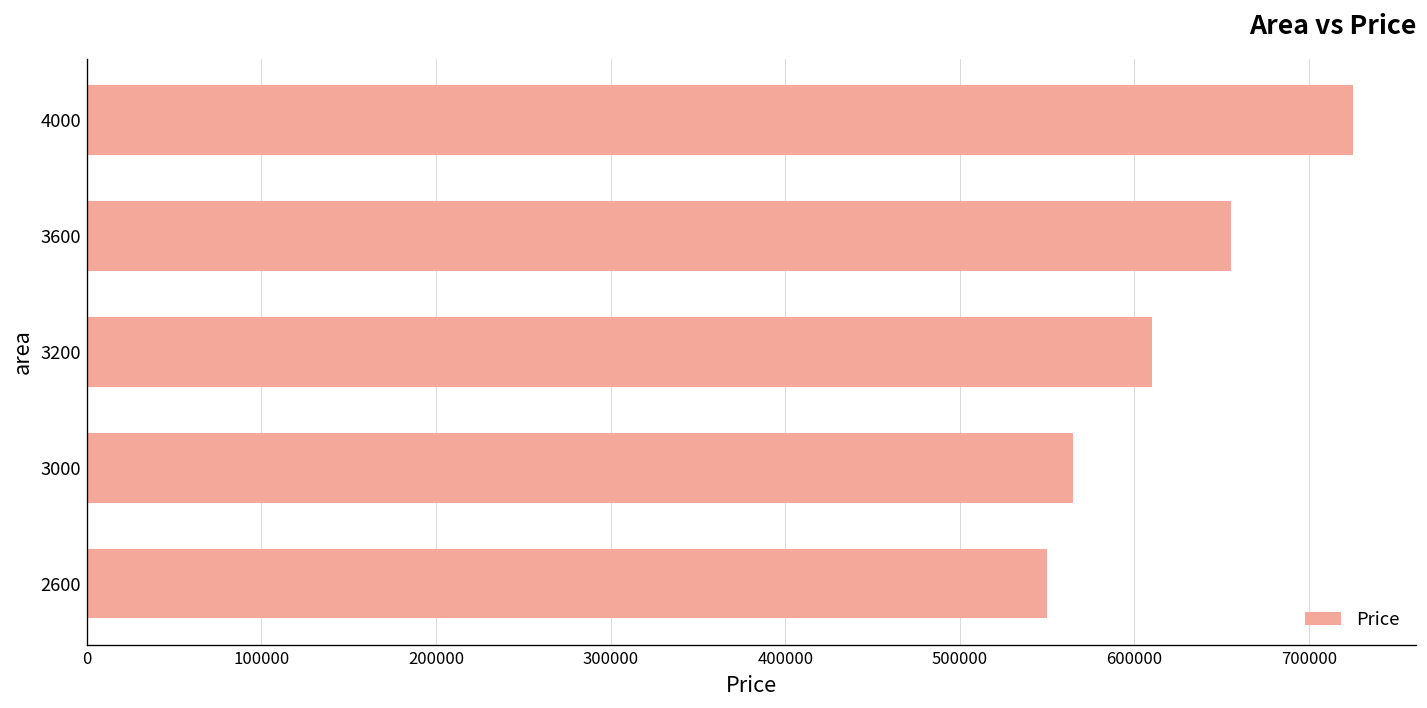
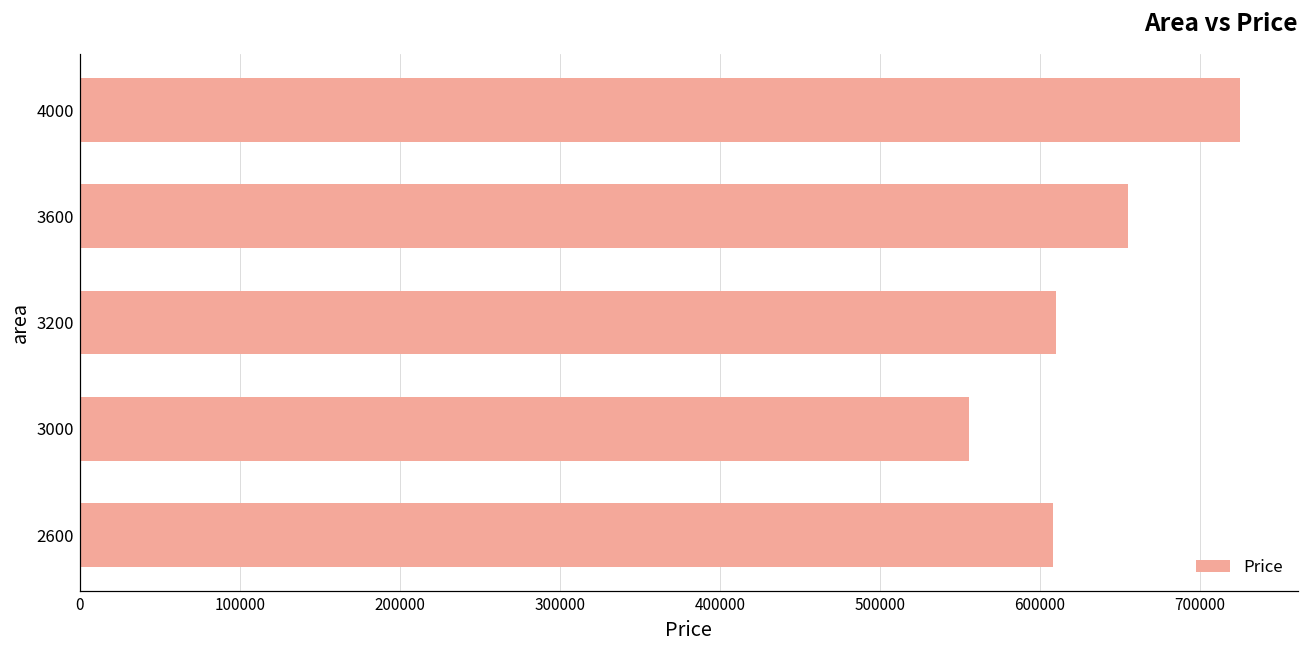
3000: 565000 -> 556000
2600: 550000 -> 608000
